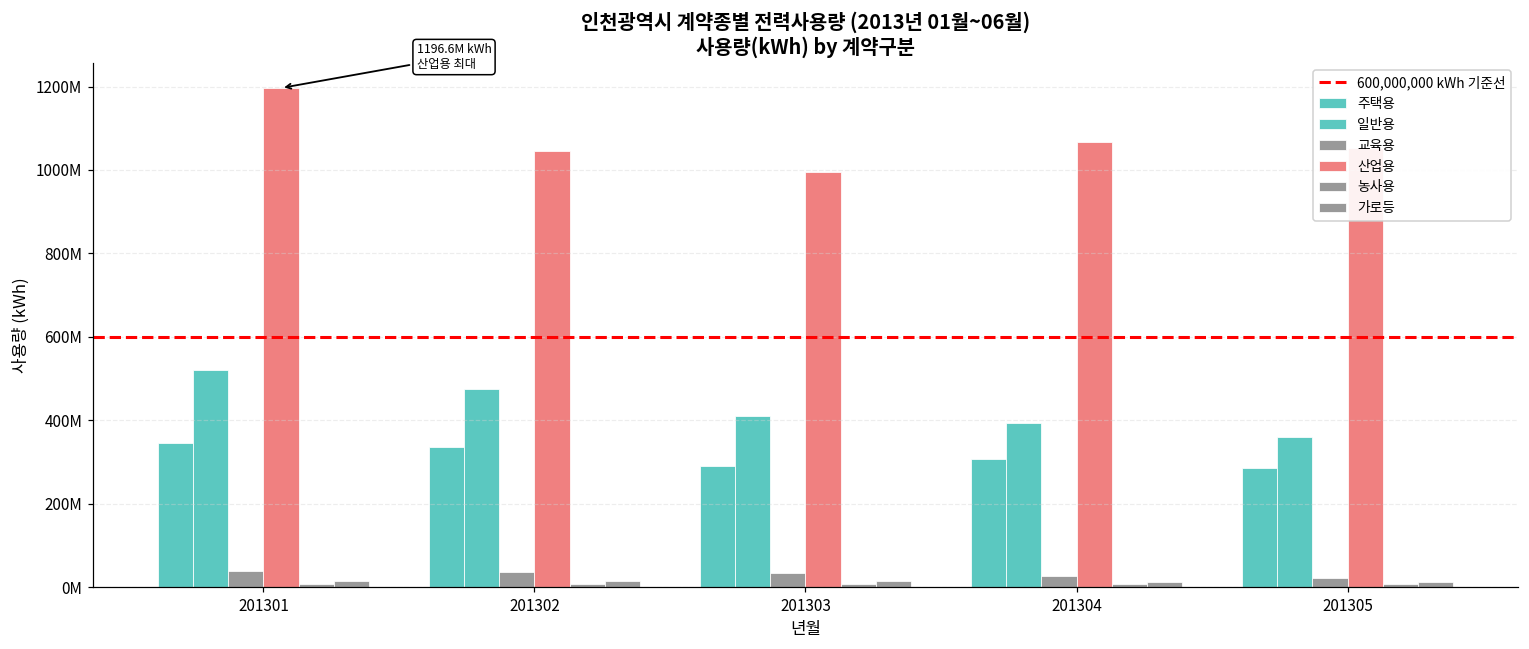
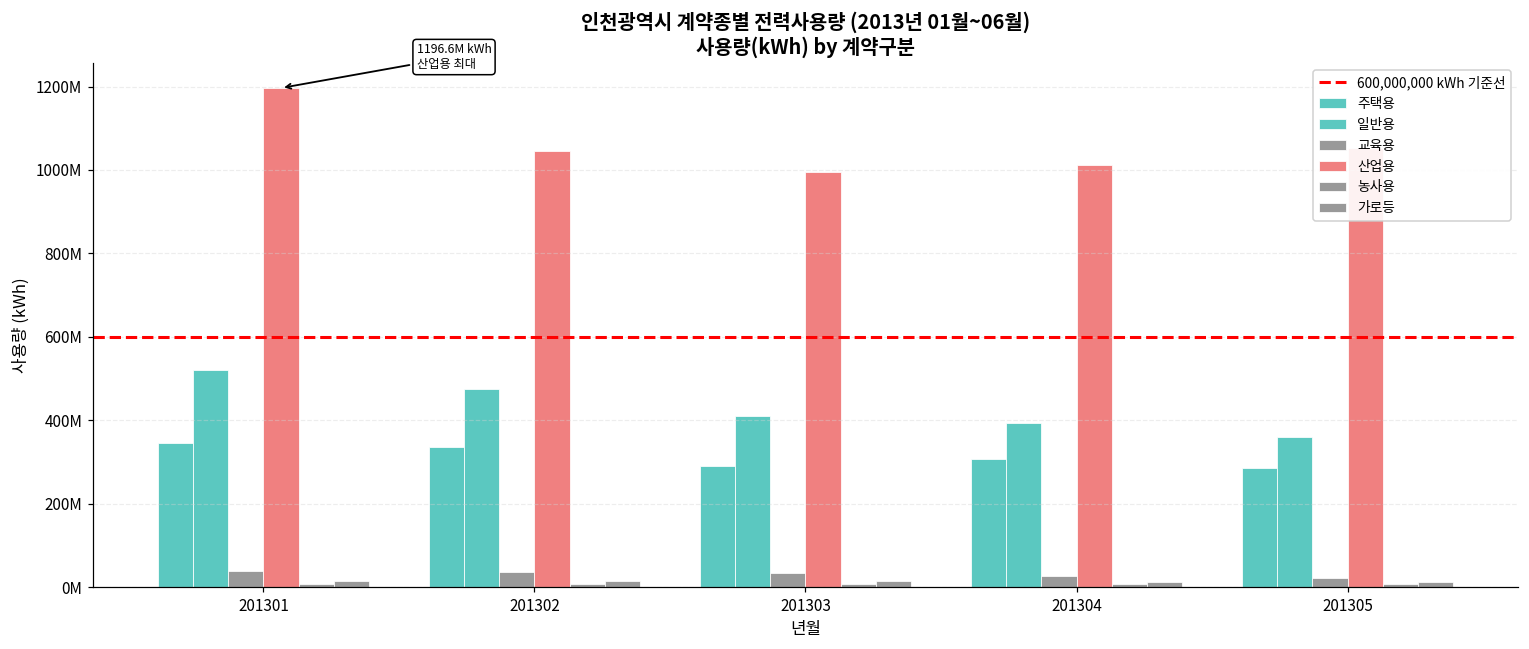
산업용, 201304: 1070000000 -> 1010000000
